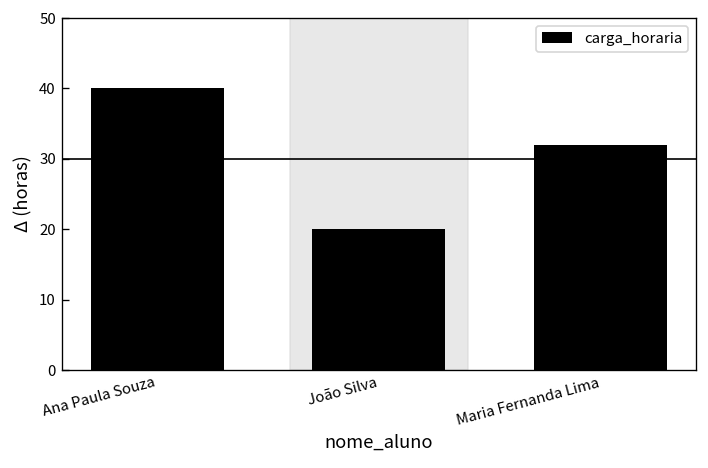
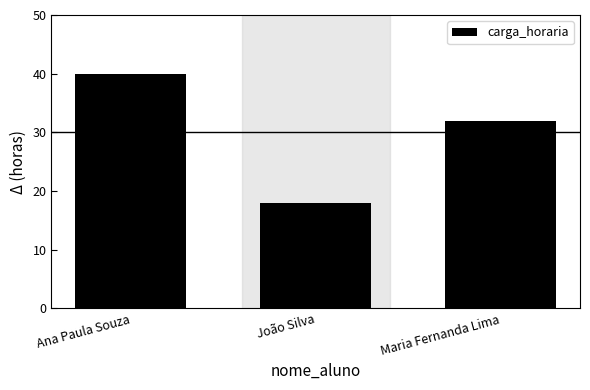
João Silva: 20 -> 18
